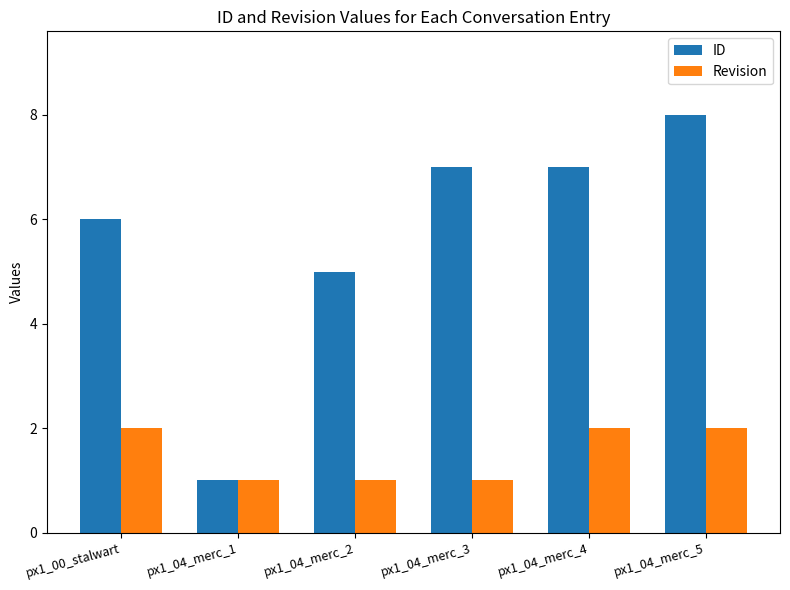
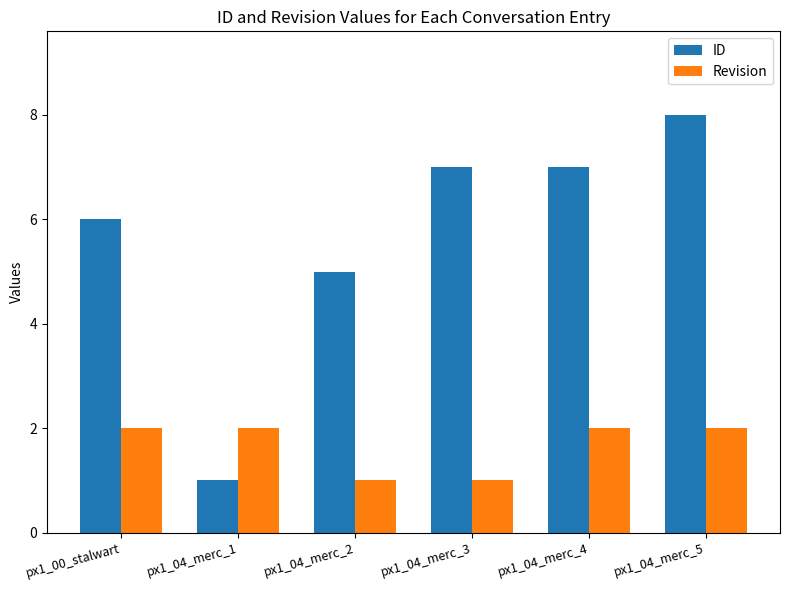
Revision, px1_04_merc_1: 1 -> 2
